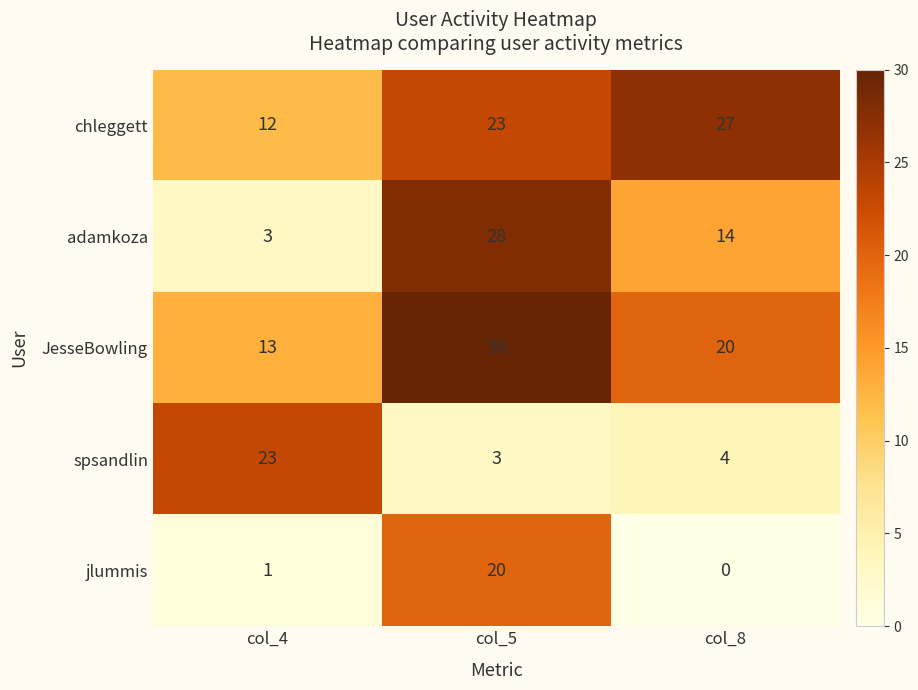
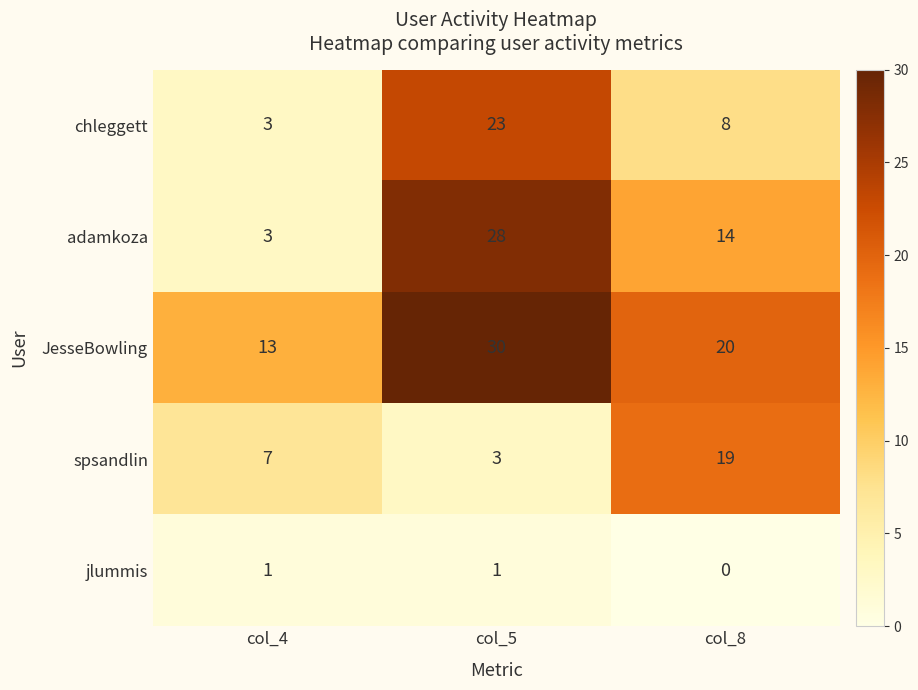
chleggett, col_4: 12 -> 3
chleggett, col_8: 27 -> 8
spsandlin, col_4: 23 -> 7
spsandlin, col_8: 4 -> 19
jlummis, col_5: 20 -> 1
